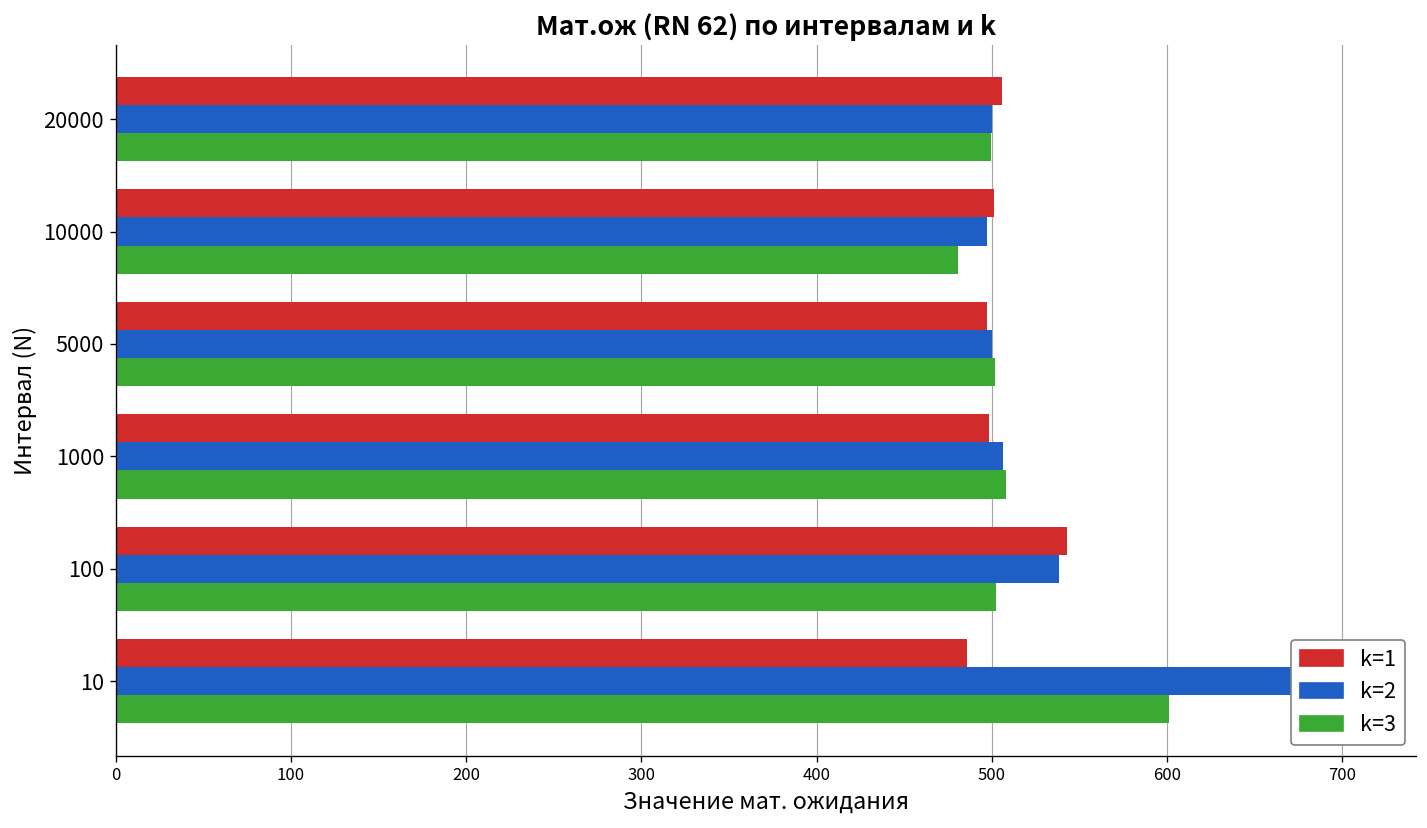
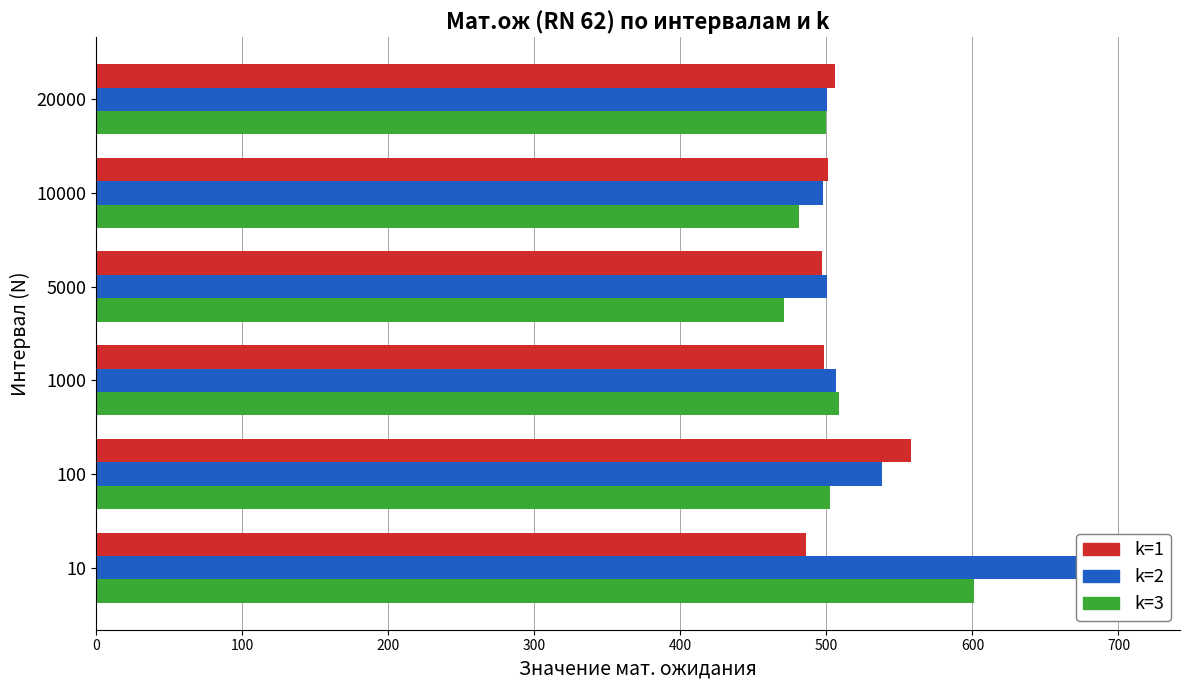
k=3, 5000: 502 -> 471
k=1, 100: 543 -> 558
